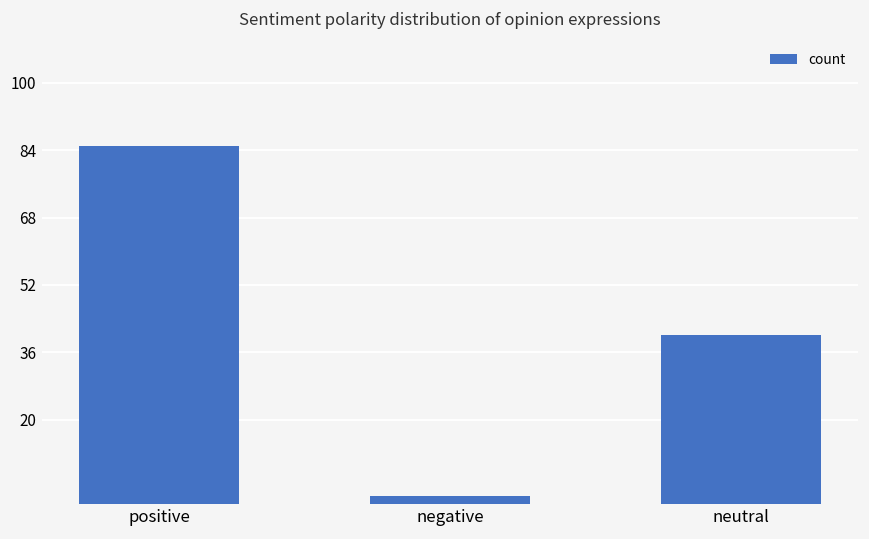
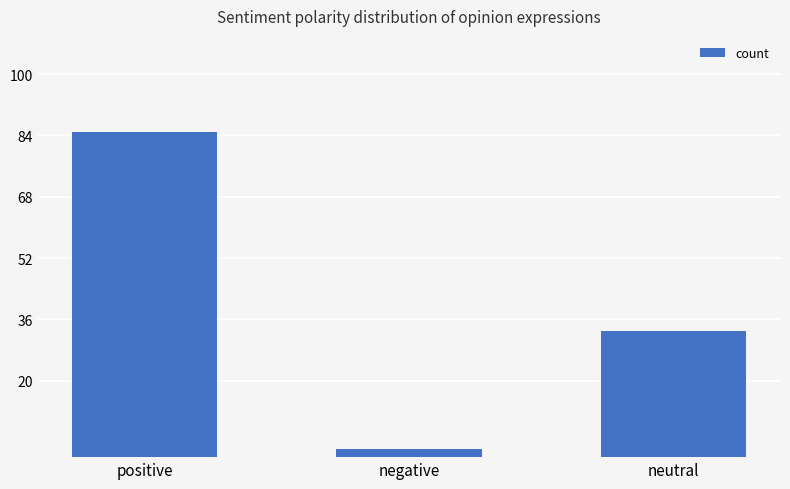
neutral: 40 -> 33
